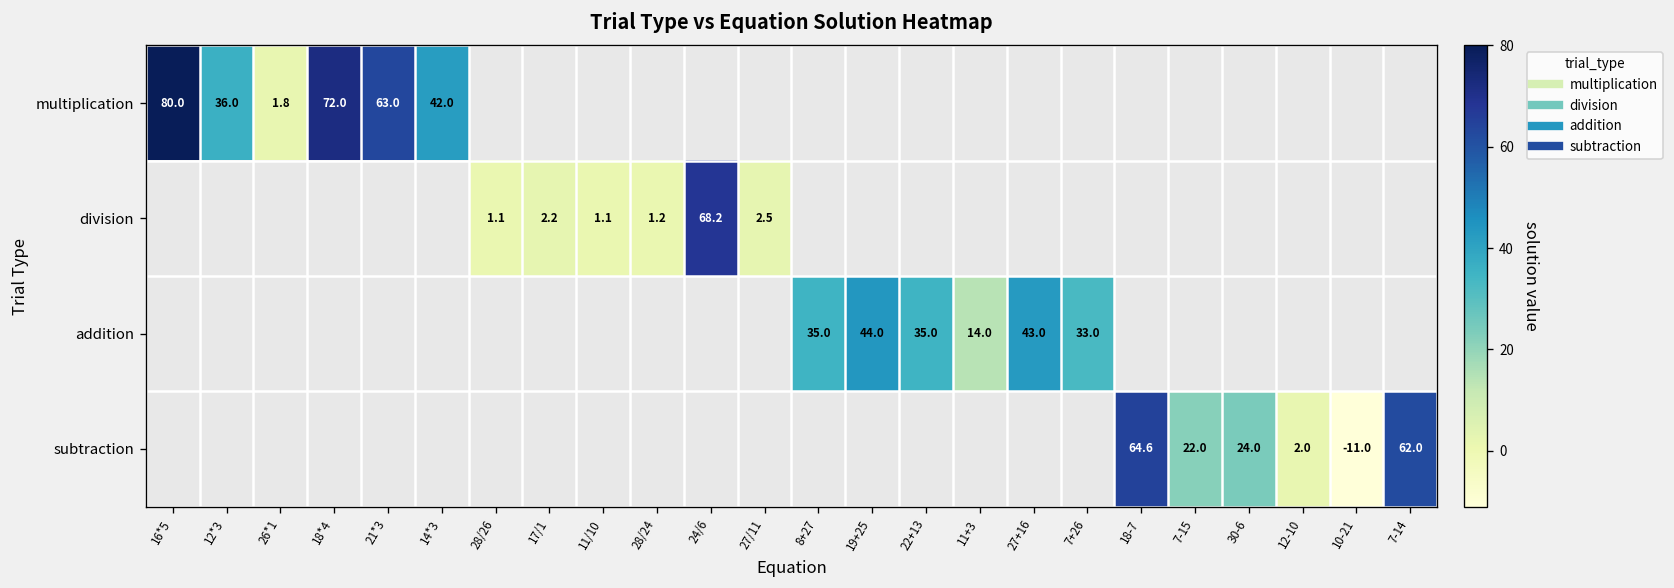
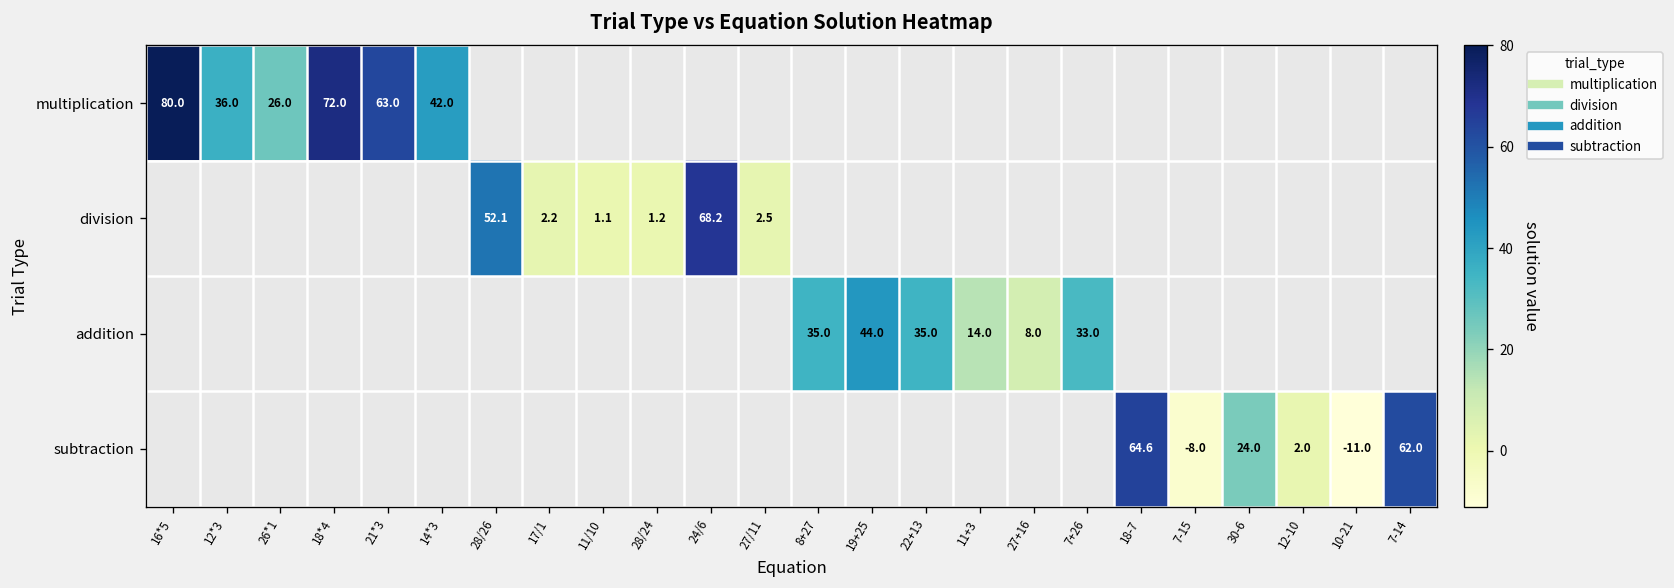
multiplication, 26*1: 1.8 -> 26.0
division, 28/26: 1.1 -> 52.1
addition, 27+16: 43.0 -> 8.0
subtraction, 7-15: 22.0 -> -8.0
